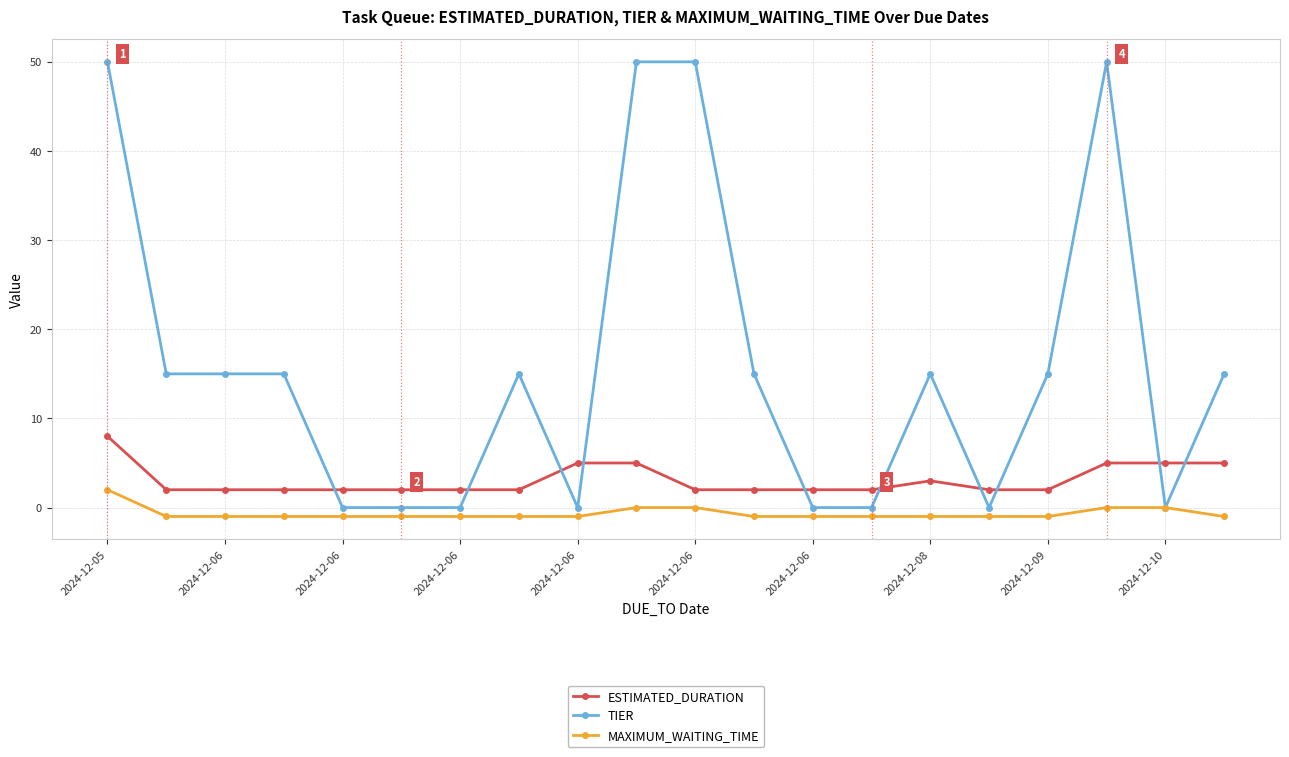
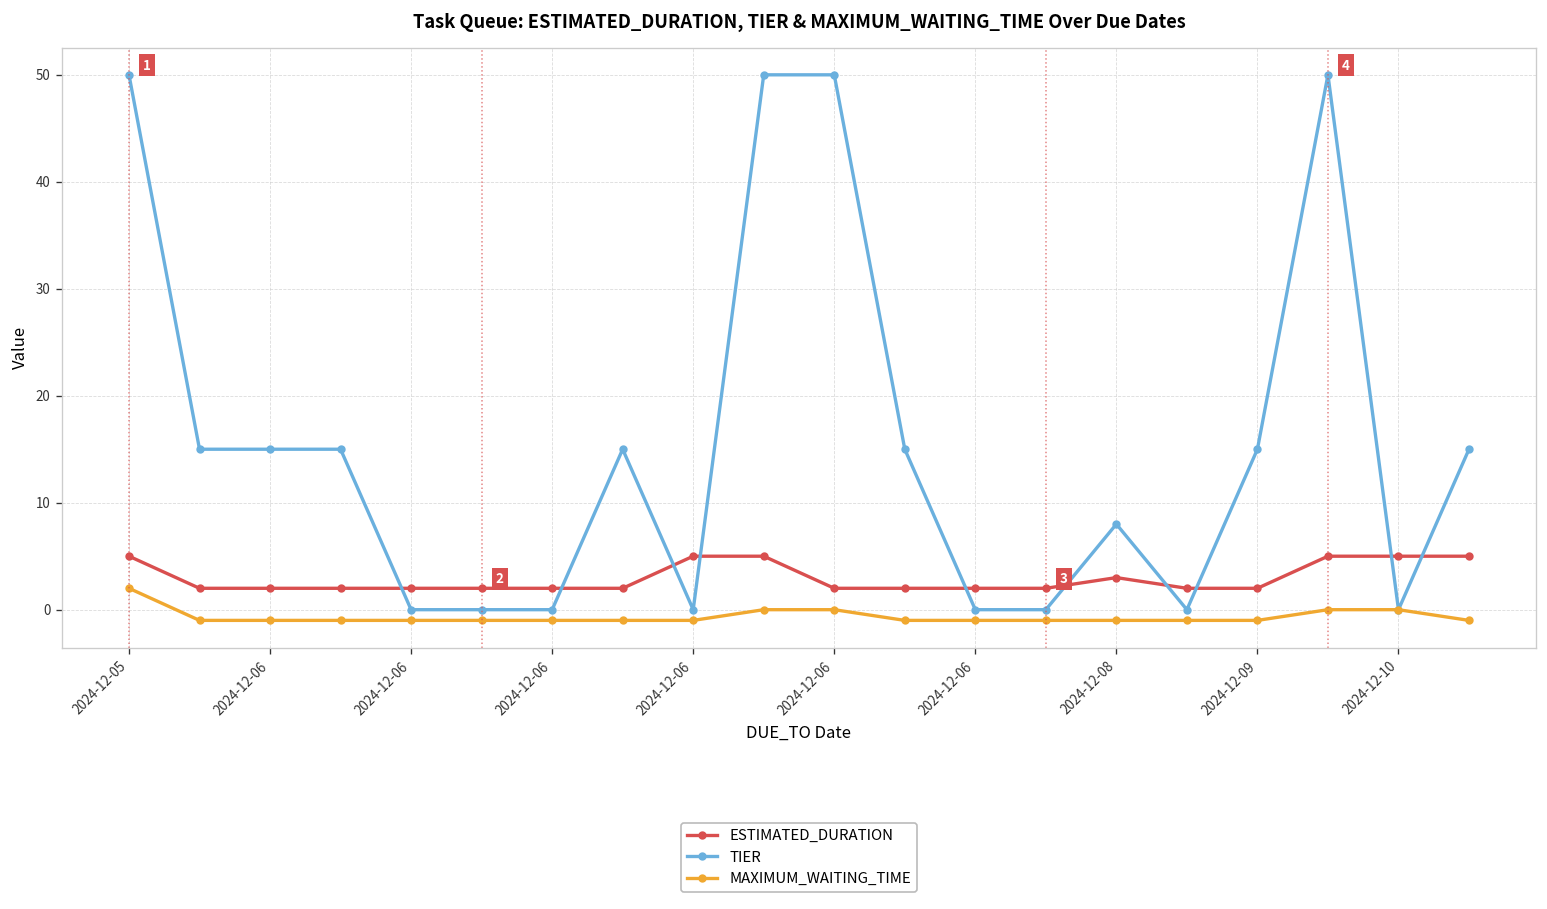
ESTIMATED_DURATION, 2024-12-05: 8 -> 5
TIER, 2024-12-08: 15 -> 8
